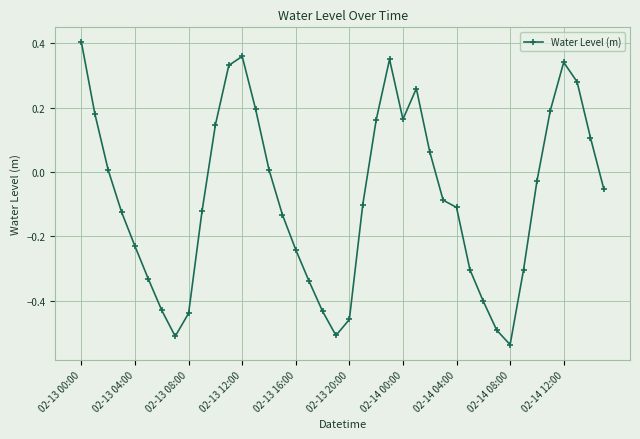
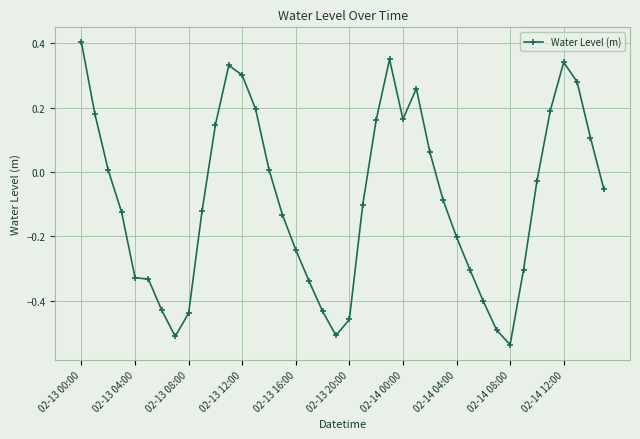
02-13 04:00: -0.23 -> -0.33
02-13 12:00: 0.36 -> 0.30
02-14 04:00: -0.11 -> -0.20
